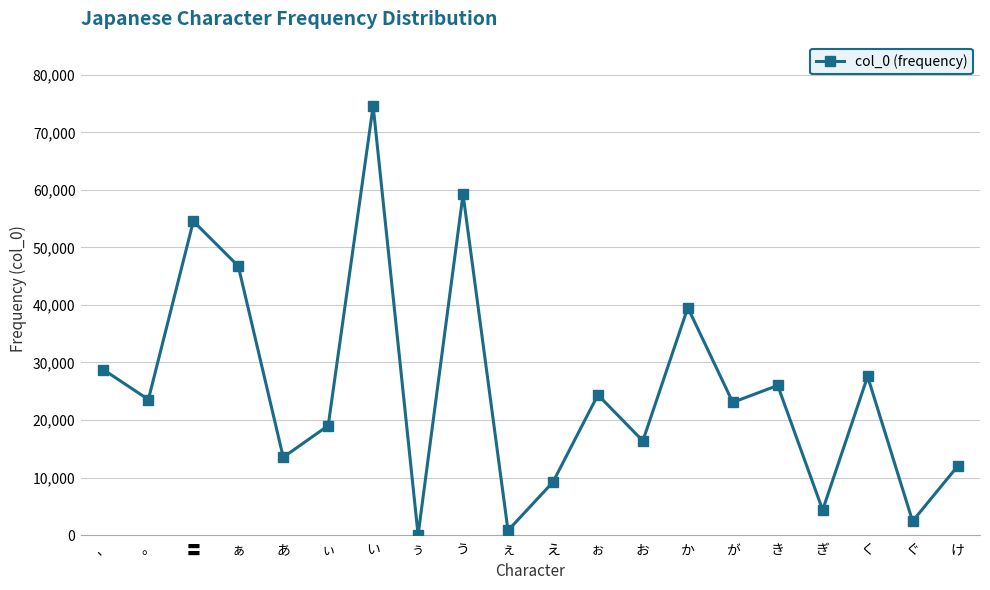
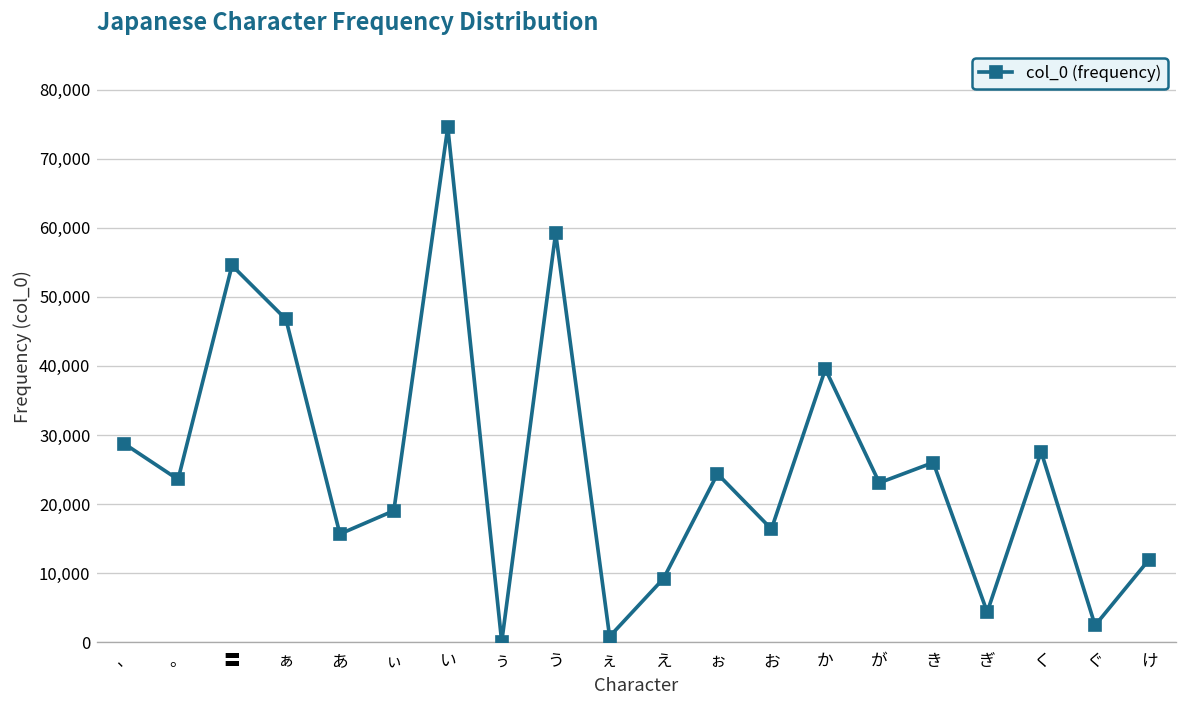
あ: 14,000 -> 16,000
